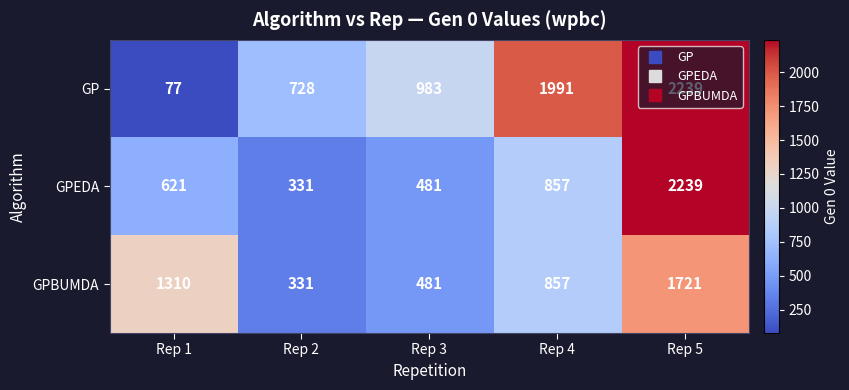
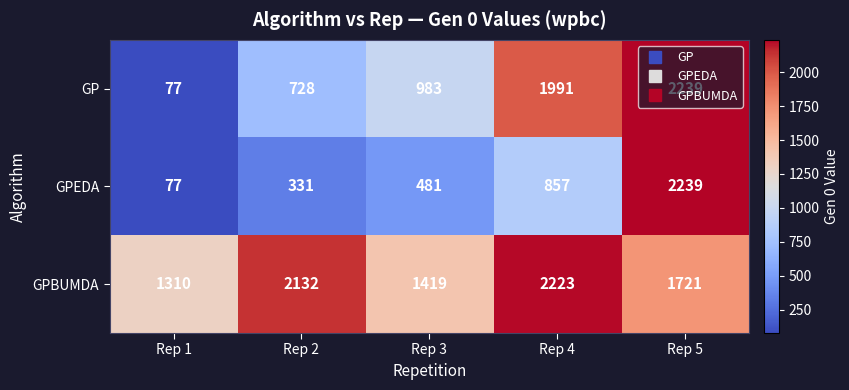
GPEDA, Rep 1: 621 -> 77
GPBUMDA, Rep 2: 331 -> 2132
GPBUMDA, Rep 3: 481 -> 1419
GPBUMDA, Rep 4: 857 -> 2223
